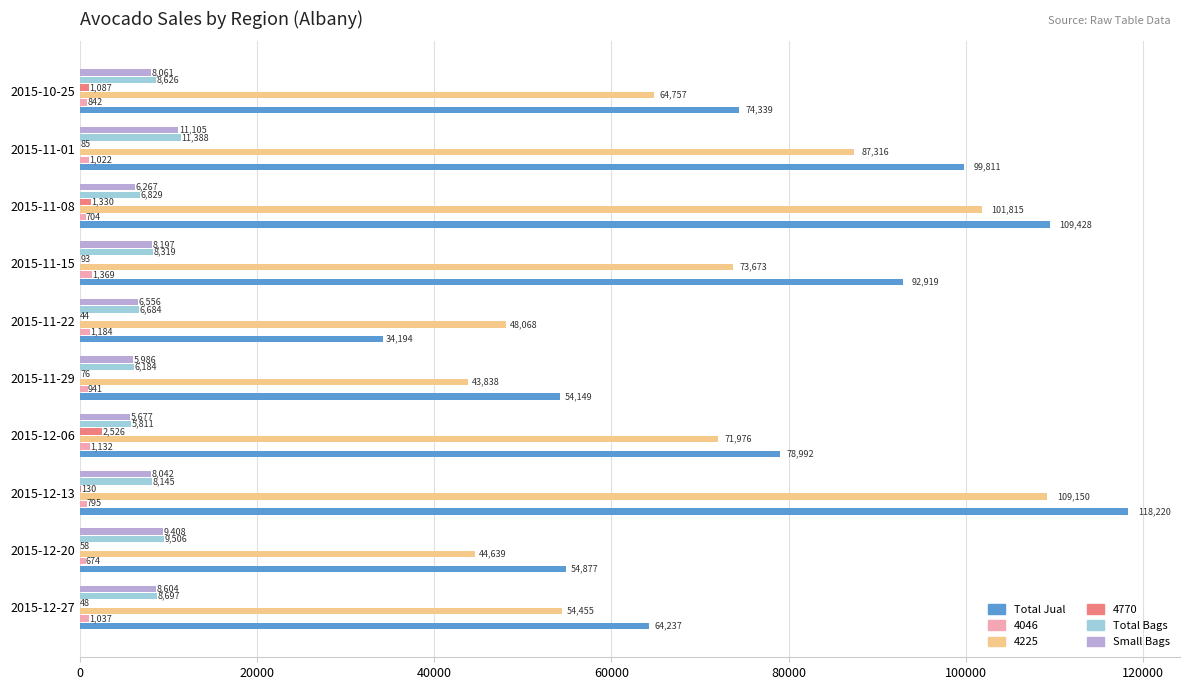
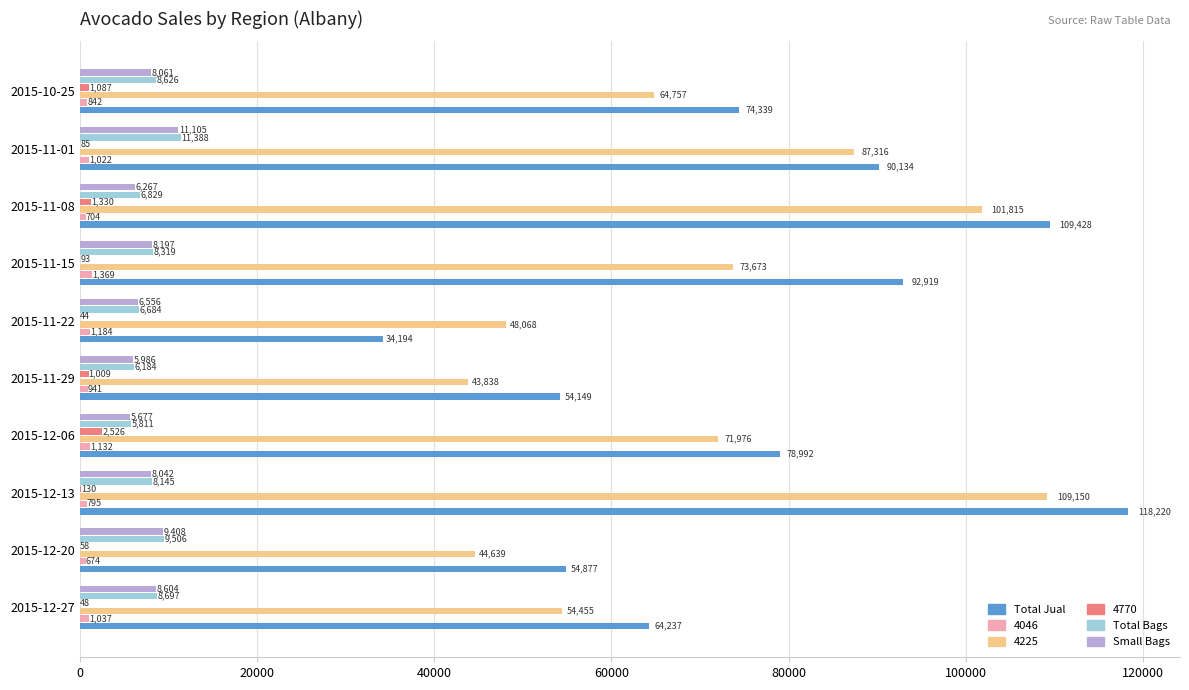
Total Jual, 2015-11-01: 99,811 -> 90,134
4770, 2015-11-29: 76 -> 1,009
